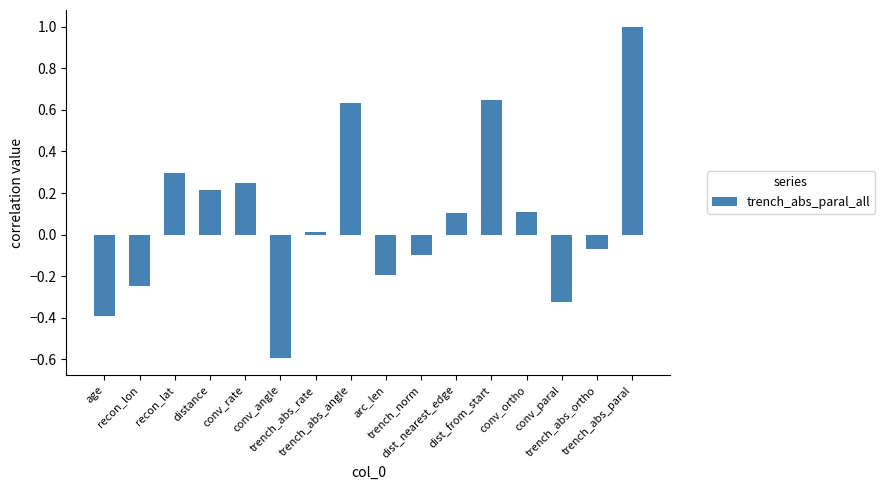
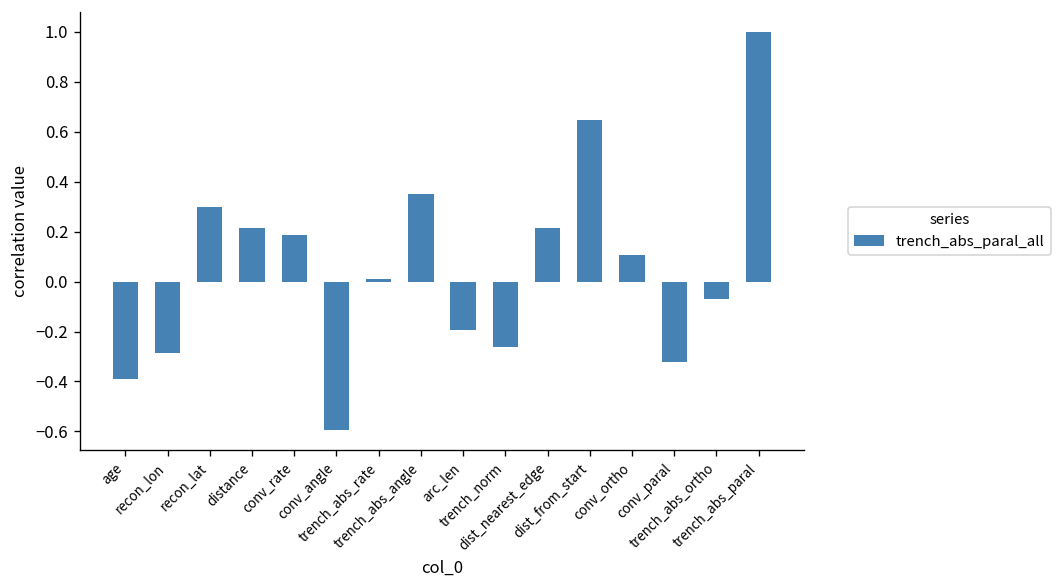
recon_lon: -0.25 -> -0.29
conv_rate: 0.25 -> 0.19
trench_abs_angle: 0.63 -> 0.35
trench_norm: -0.10 -> -0.26
dist_nearest_edge: 0.10 -> 0.22
